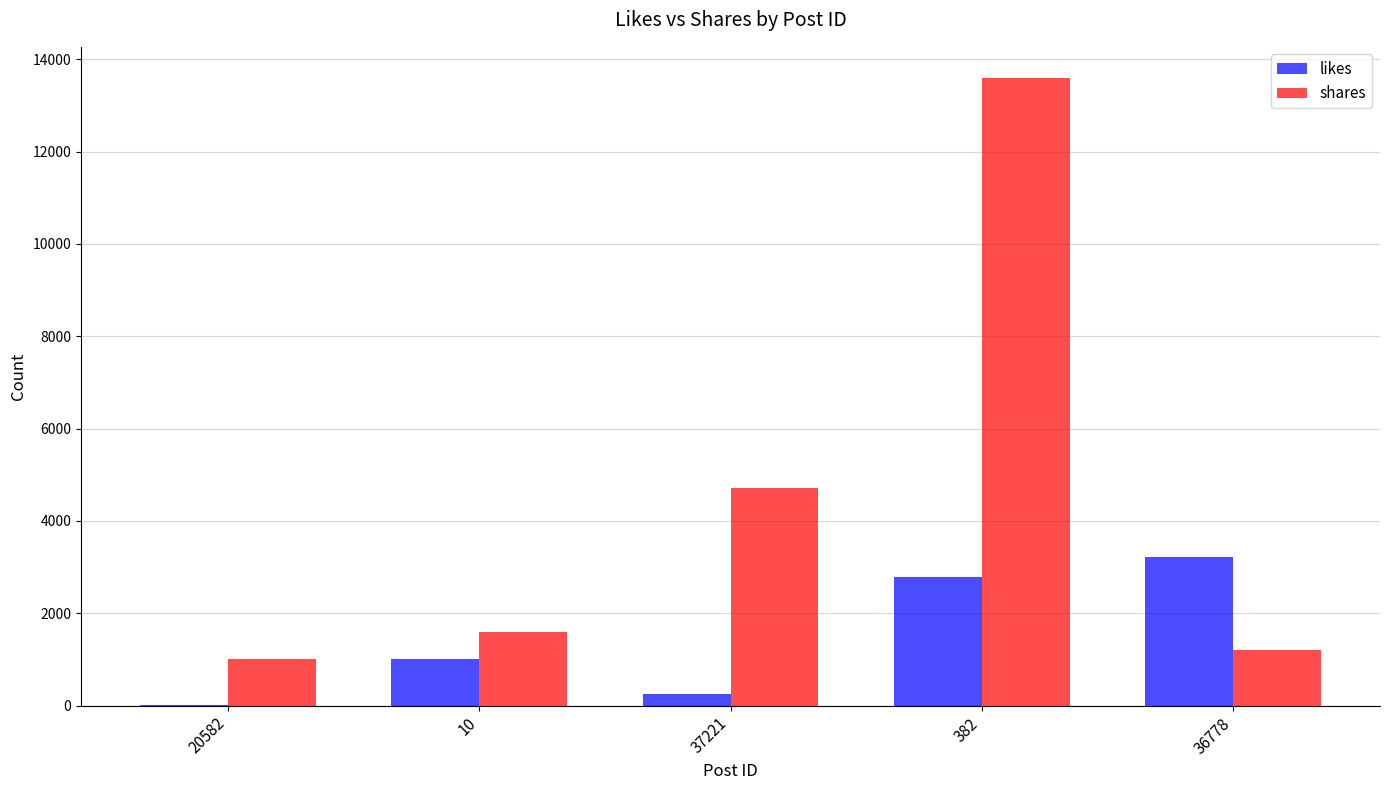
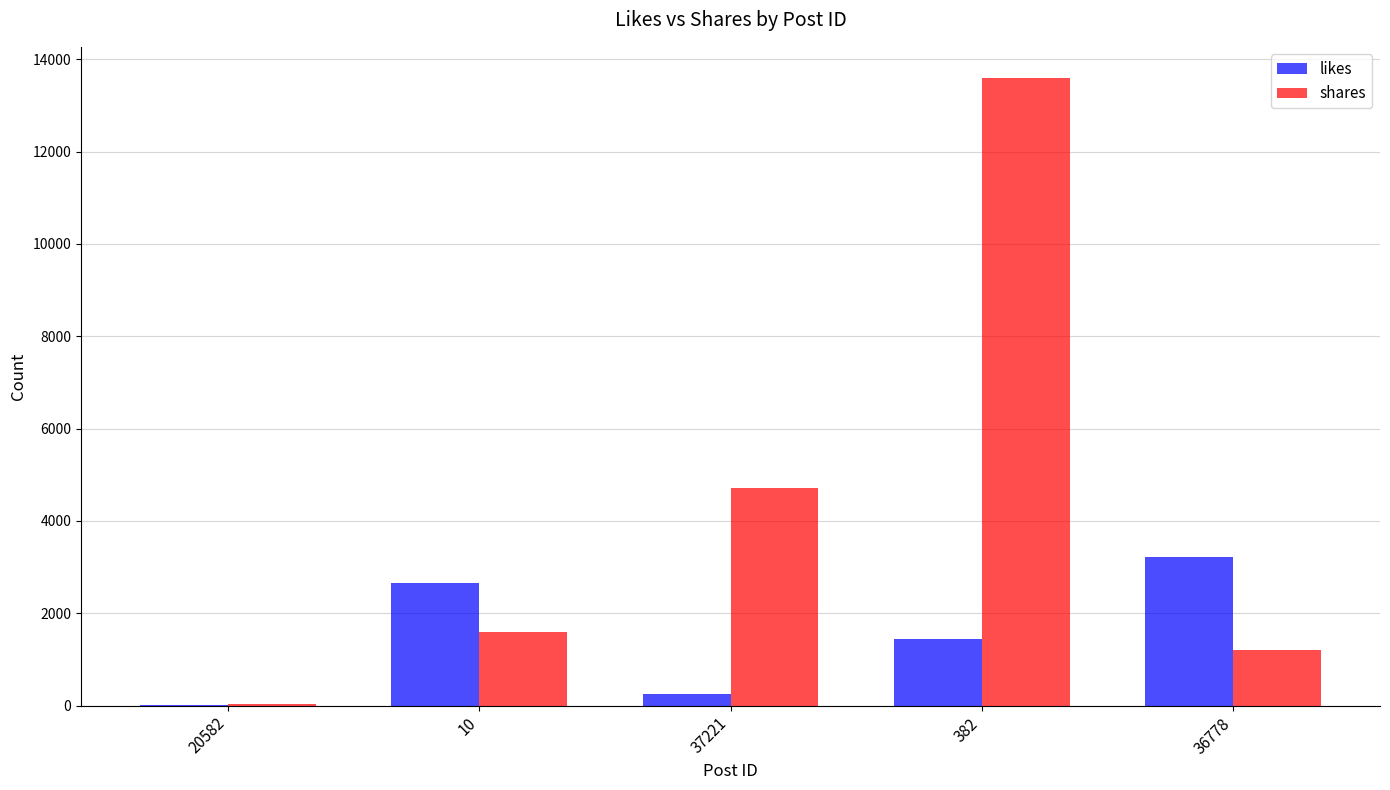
shares, 20582: 1000 -> 0
likes, 10: 1000 -> 2600
likes, 382: 2800 -> 1400
